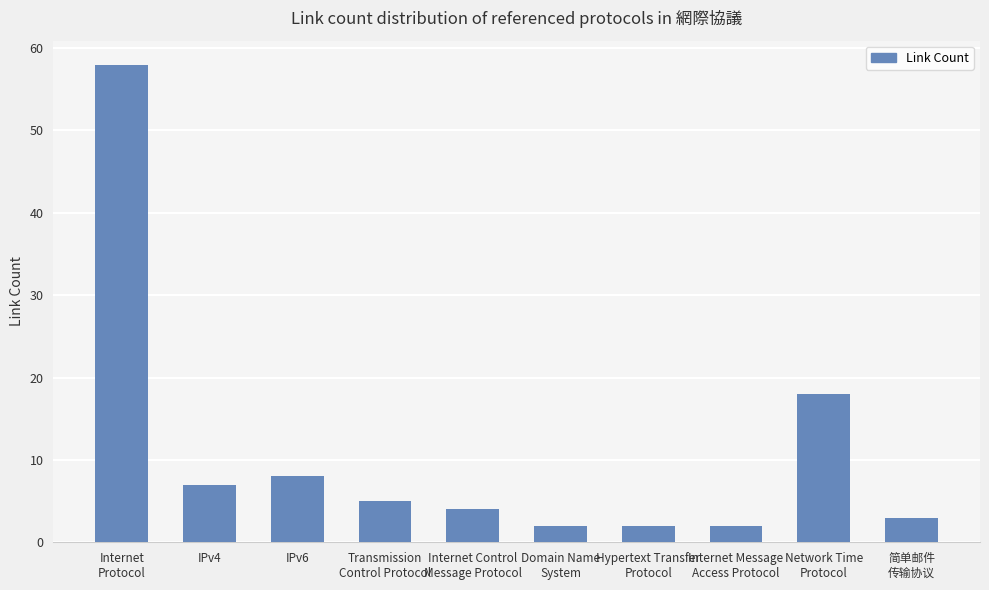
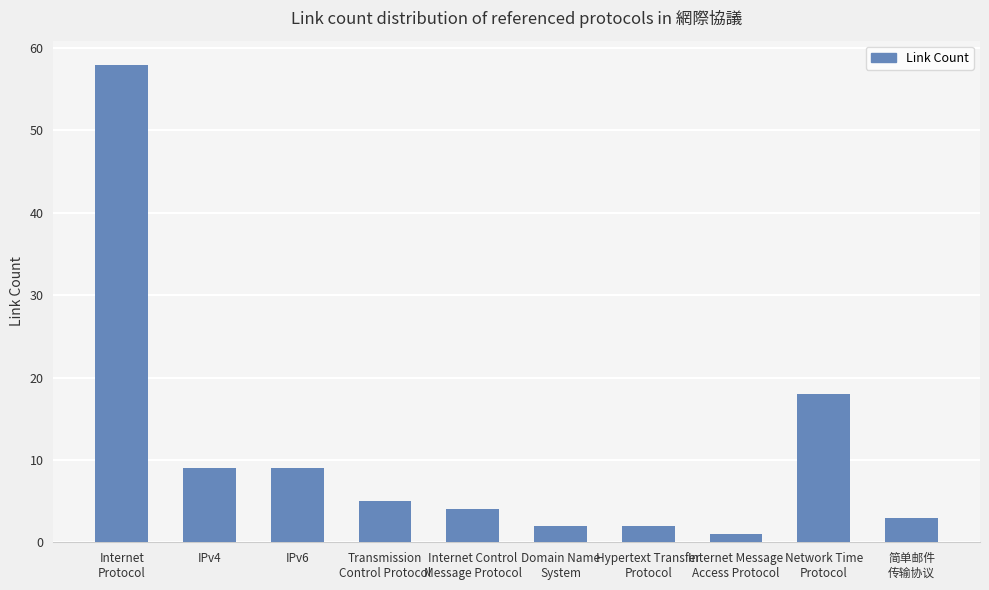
IPv4: 7 -> 9
IPv6: 8 -> 9
Internet Message Access Protocol: 2 -> 1
